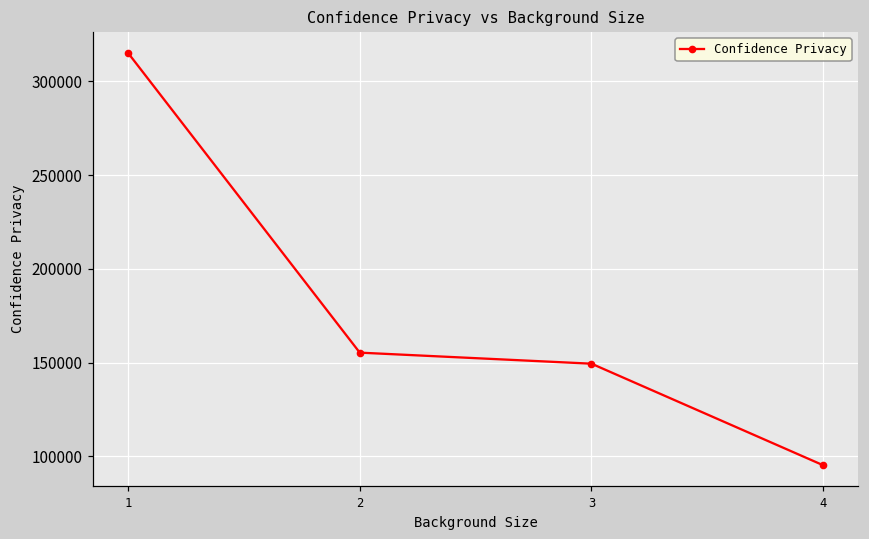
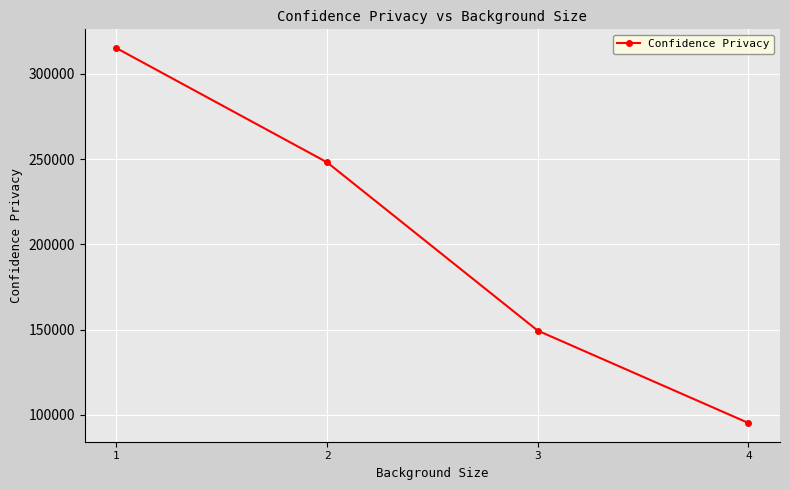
2: 155000 -> 248000
